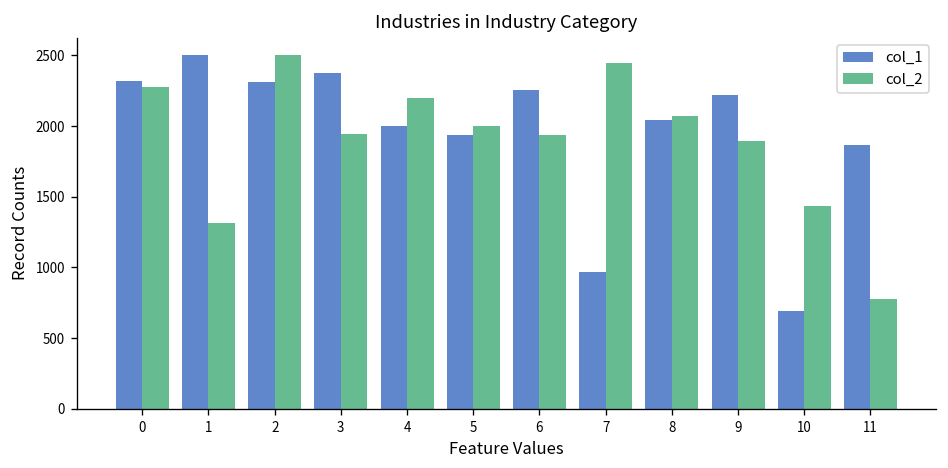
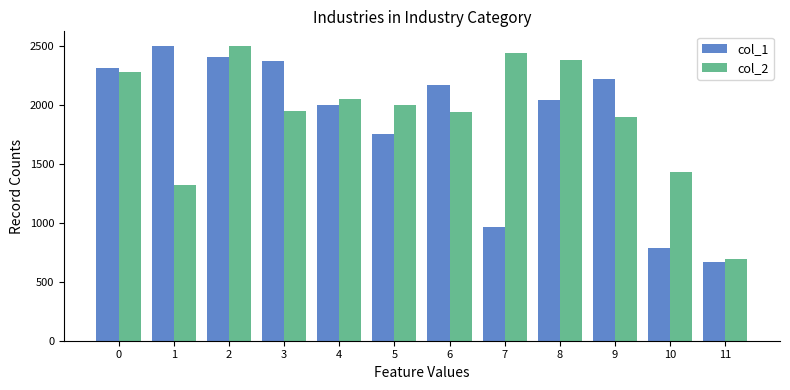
col_1, 2: 2310 -> 2410
col_2, 4: 2200 -> 2050
col_1, 5: 1940 -> 1760
col_1, 6: 2260 -> 2170
col_2, 8: 2070 -> 2380
col_1, 10: 690 -> 790
col_1, 11: 1870 -> 670
col_2, 11: 780 -> 690
